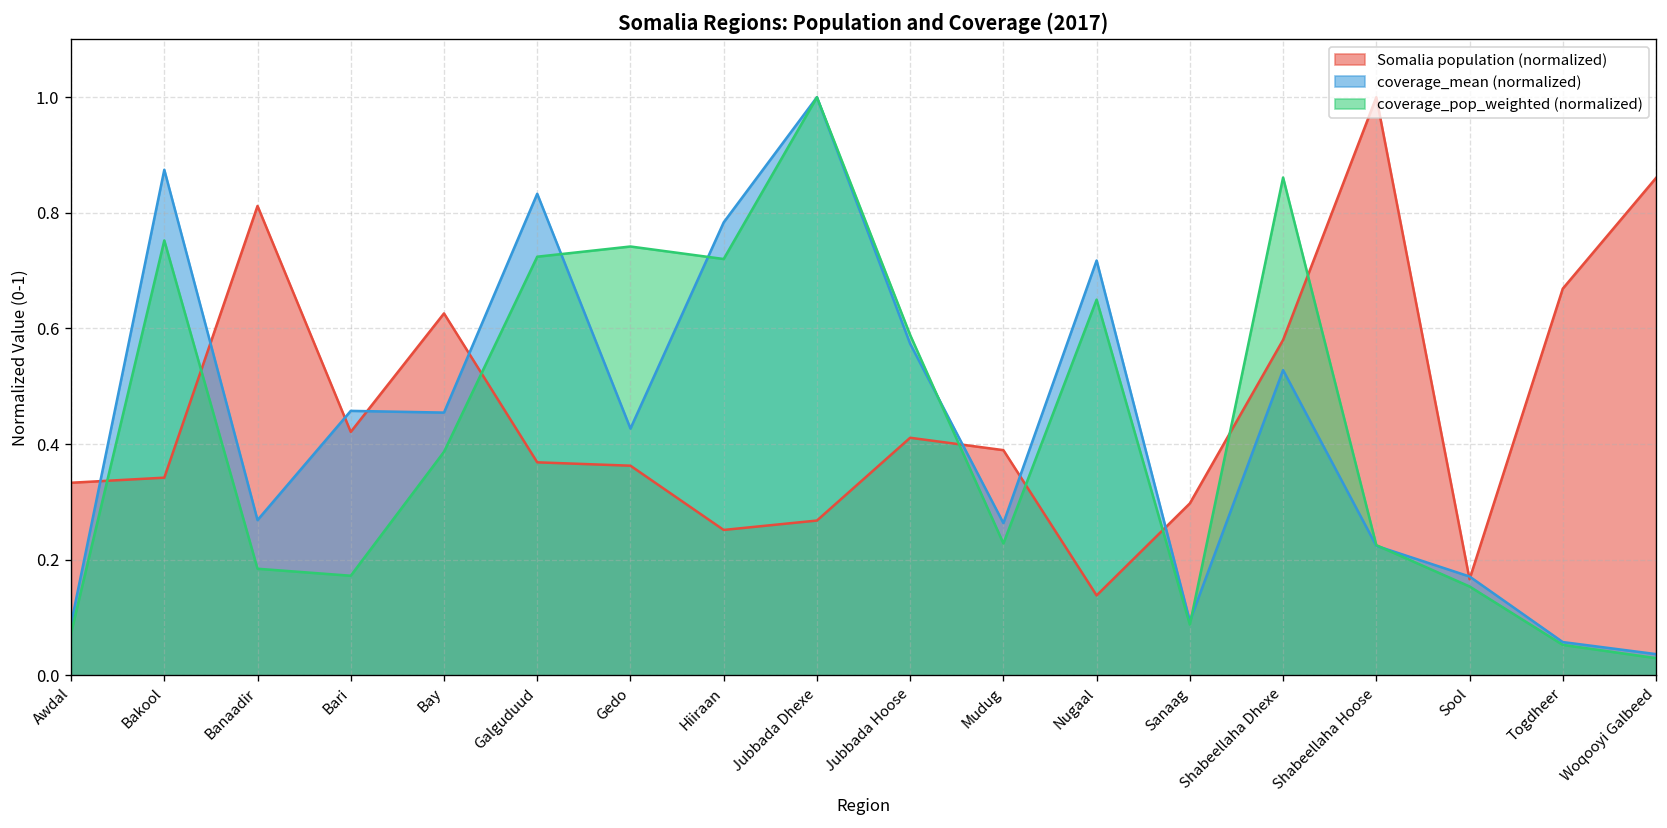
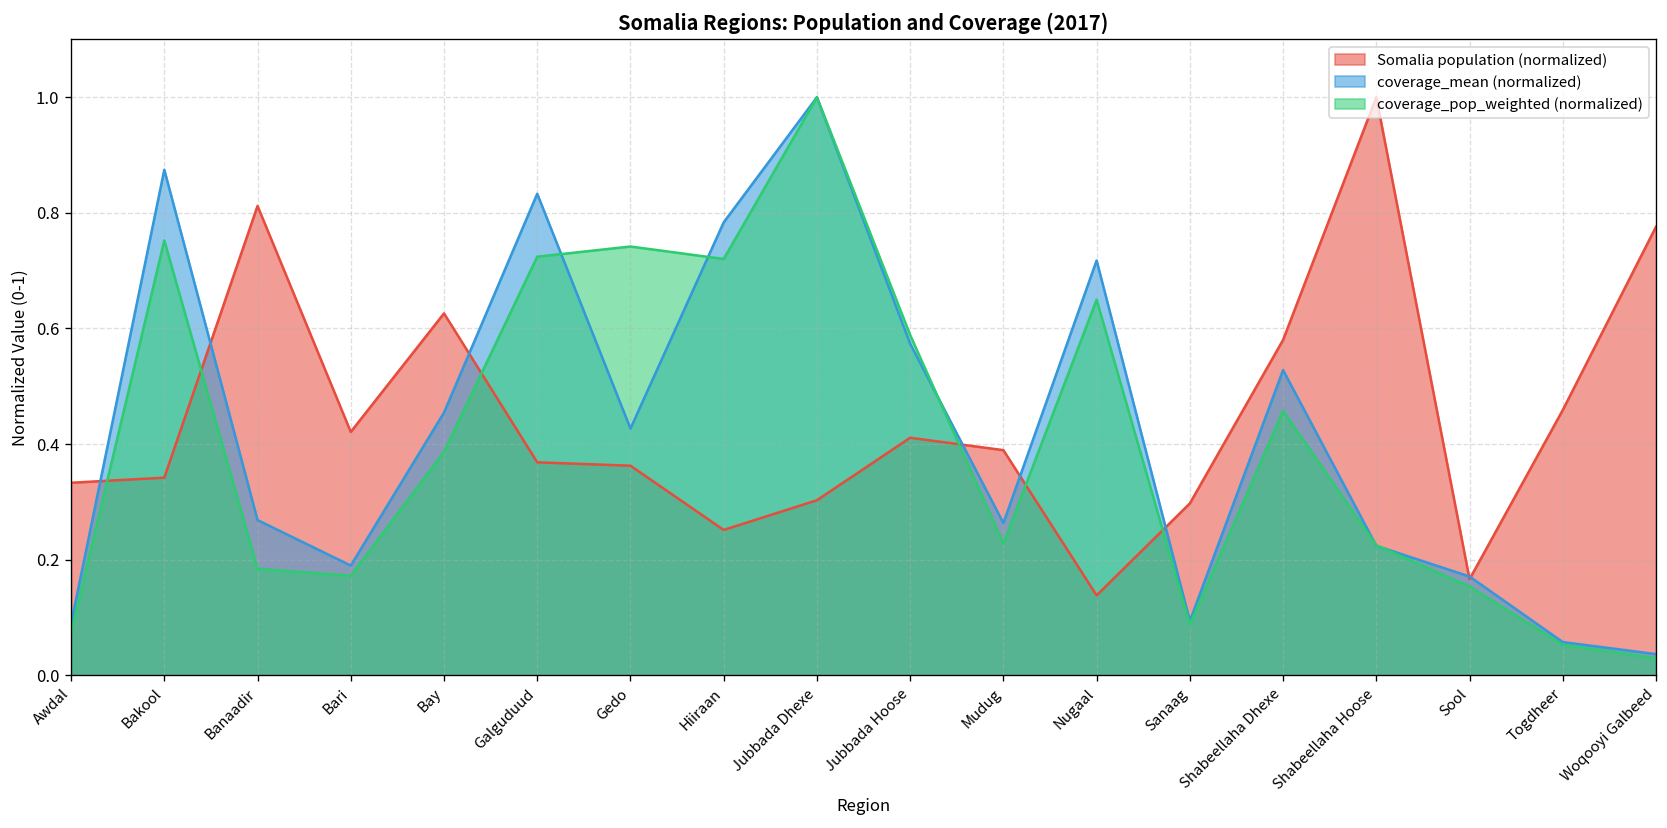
coverage_mean (normalized), Bari: 0.46 -> 0.19
Somalia population (normalized), Jubbada Dhexe: 0.27 -> 0.30
coverage_pop_weighted (normalized), Shabeellaha Dhexe: 0.86 -> 0.46
Somalia population (normalized), Togdheer: 0.67 -> 0.46
Somalia population (normalized), Woqooyi Galbeed: 0.86 -> 0.78
